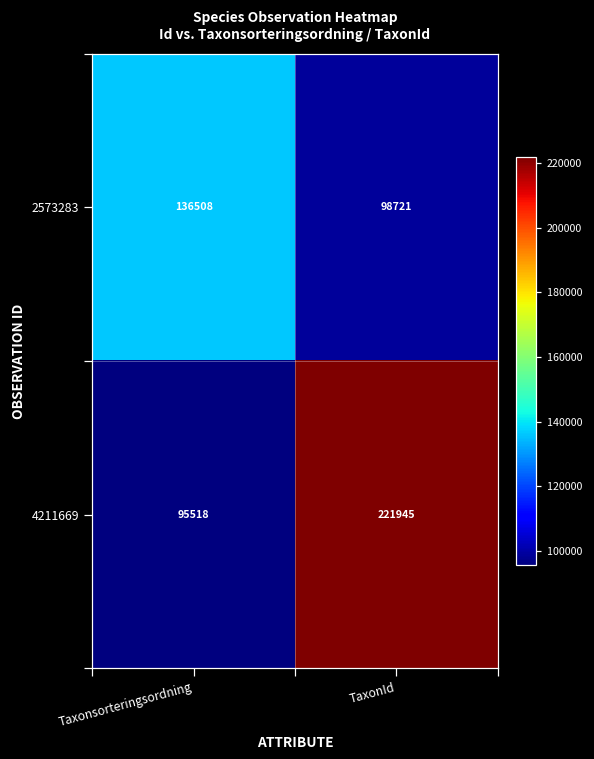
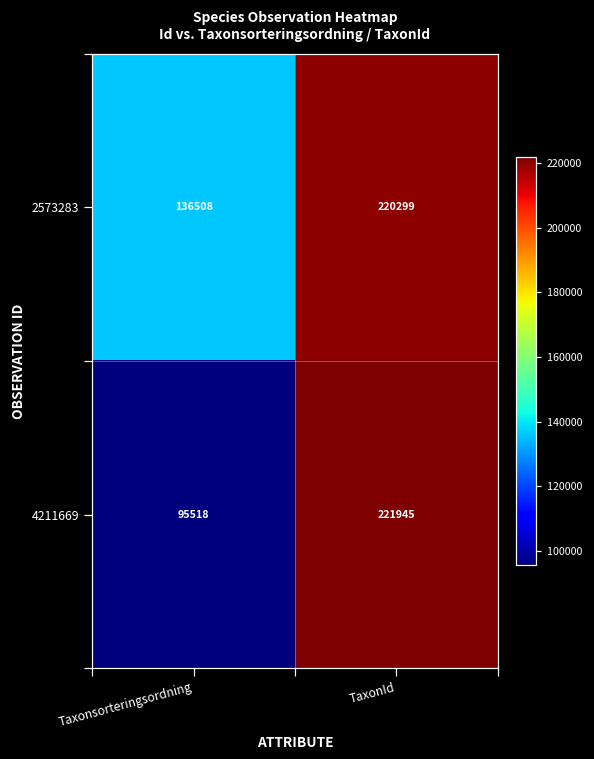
2573283, TaxonId: 98721 -> 220299
